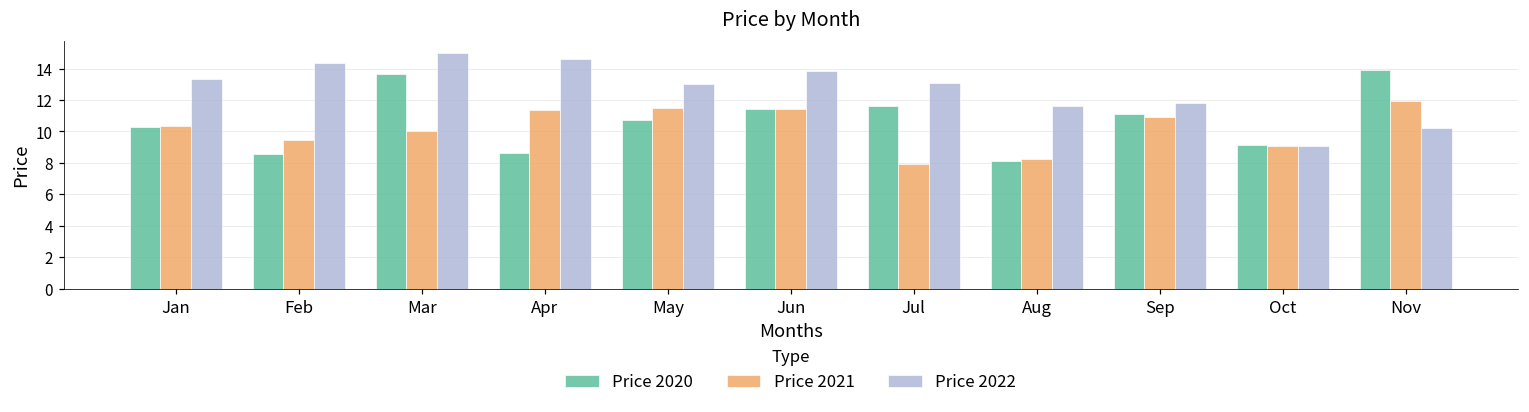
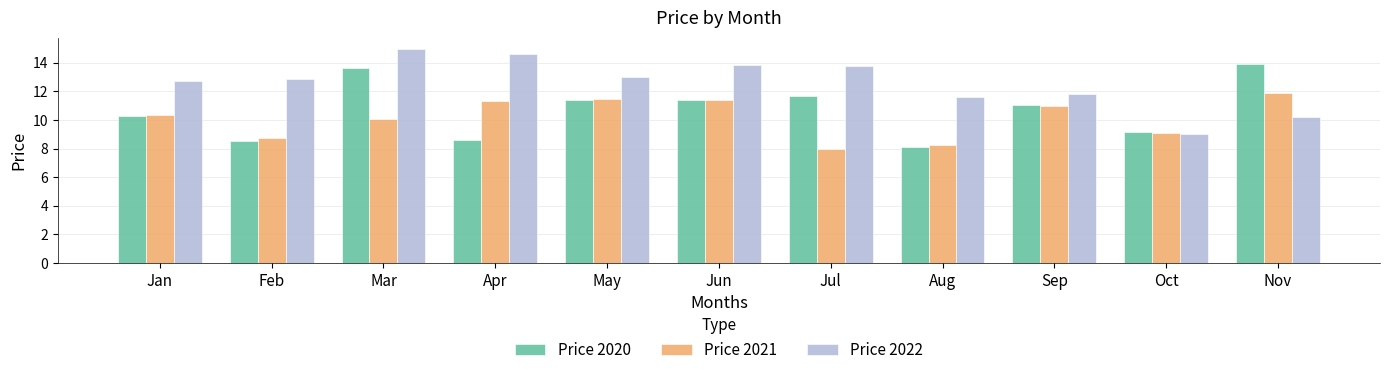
Price 2022, Jan: 13.3 -> 12.7
Price 2021, Feb: 9.5 -> 8.8
Price 2022, Feb: 14.3 -> 12.9
Price 2020, May: 10.7 -> 11.4
Price 2022, Jul: 13.1 -> 13.8
